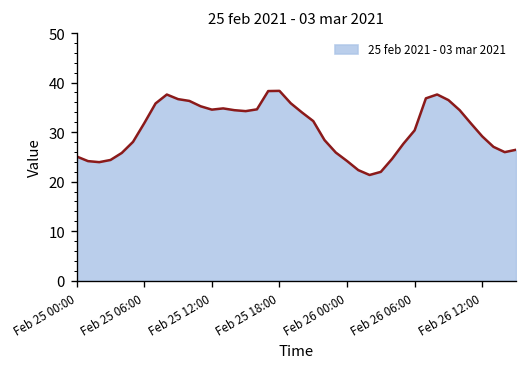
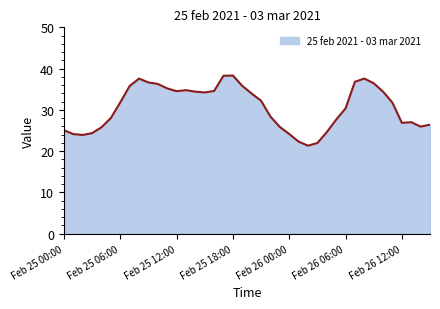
Feb 26 12:00: 29 -> 27
